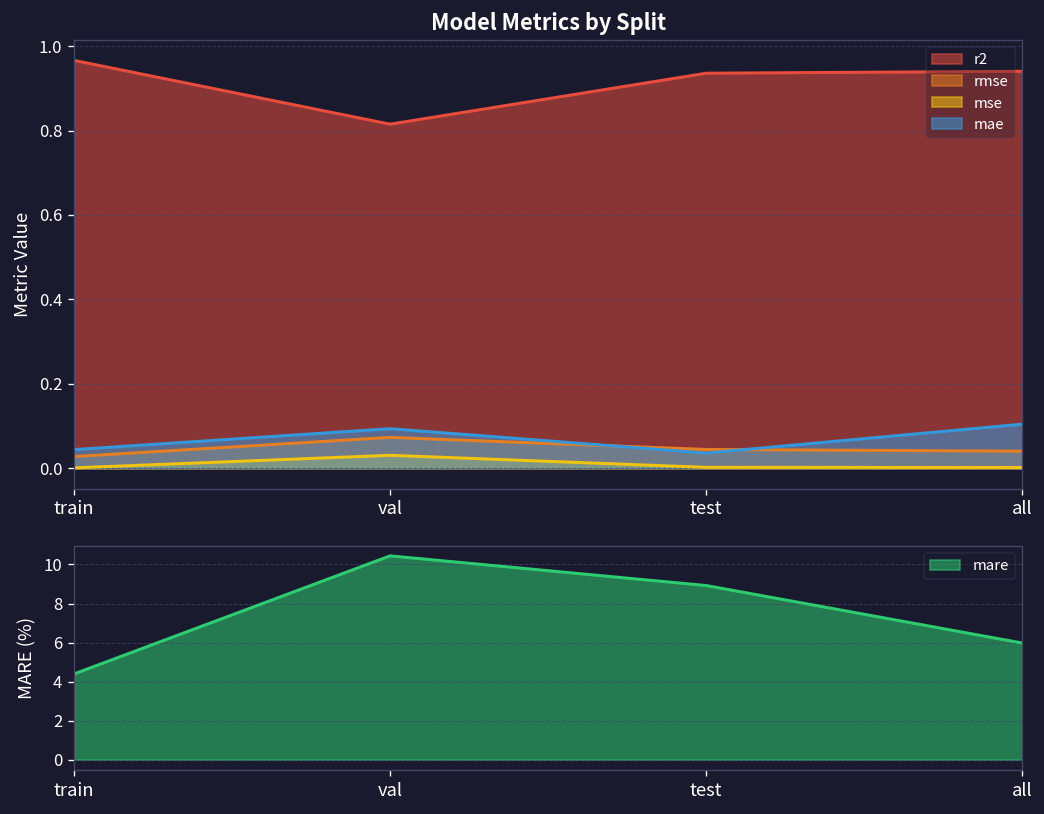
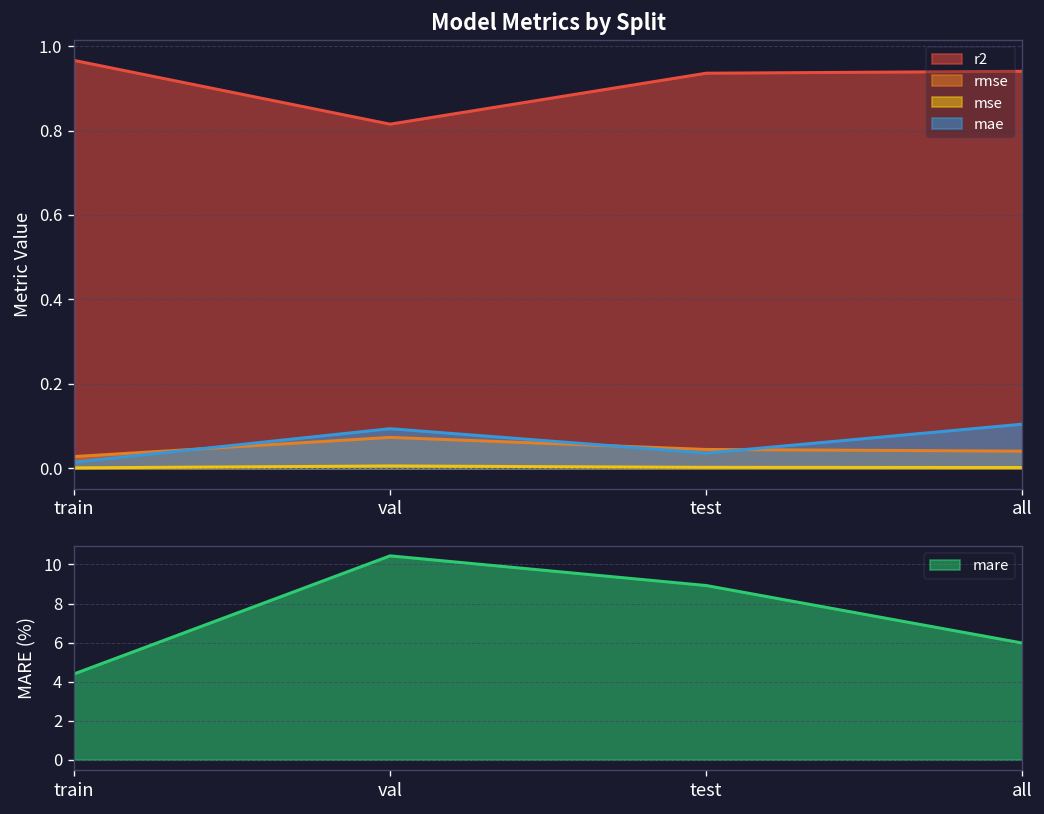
Model Metrics by Split, mae, train: 0.04 -> 0.01
Model Metrics by Split, mse, val: 0.03 -> 0.01
